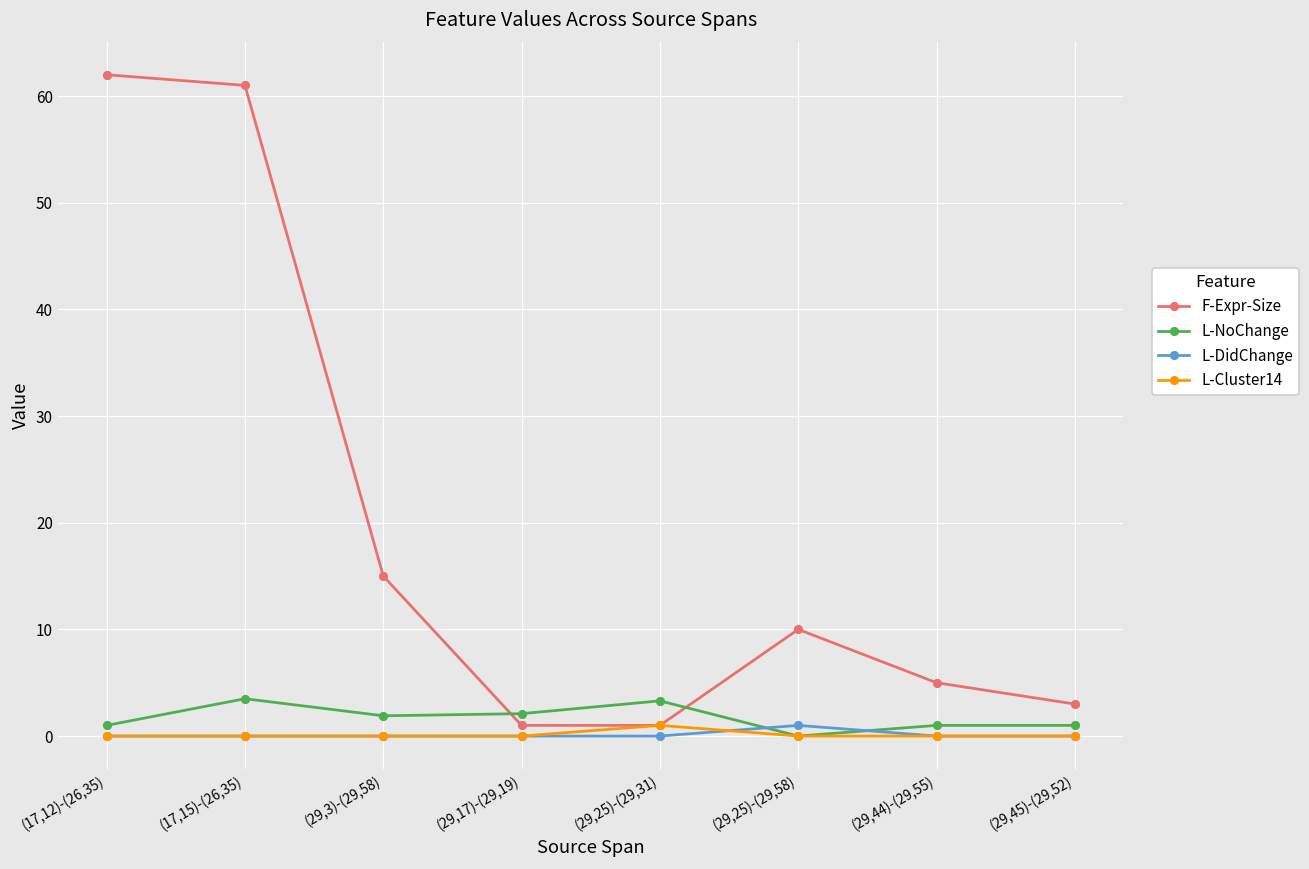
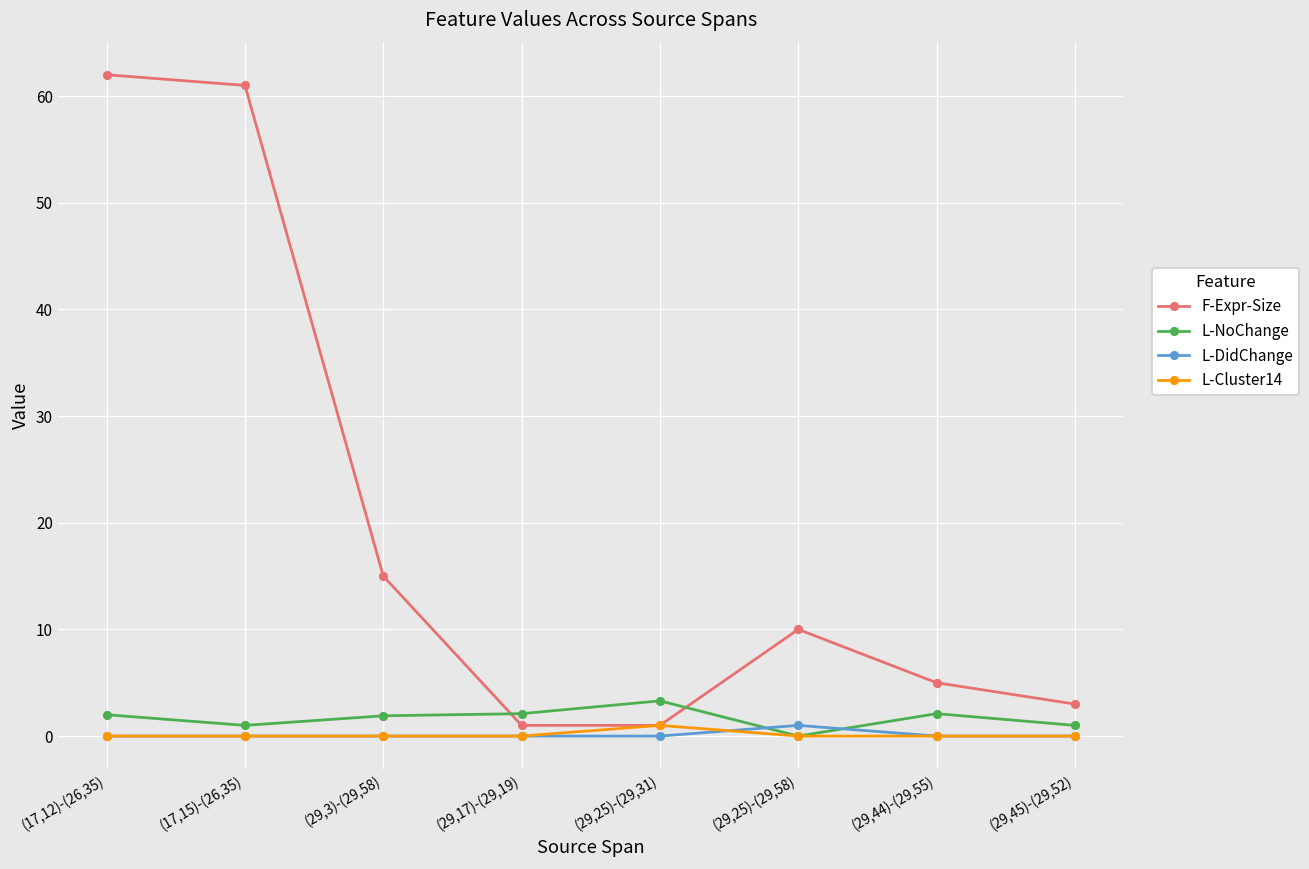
L-NoChange, (17,12)-(26,35): 1 -> 2
L-NoChange, (17,15)-(26,35): 4 -> 1
L-NoChange, (29,44)-(29,55): 1 -> 2
